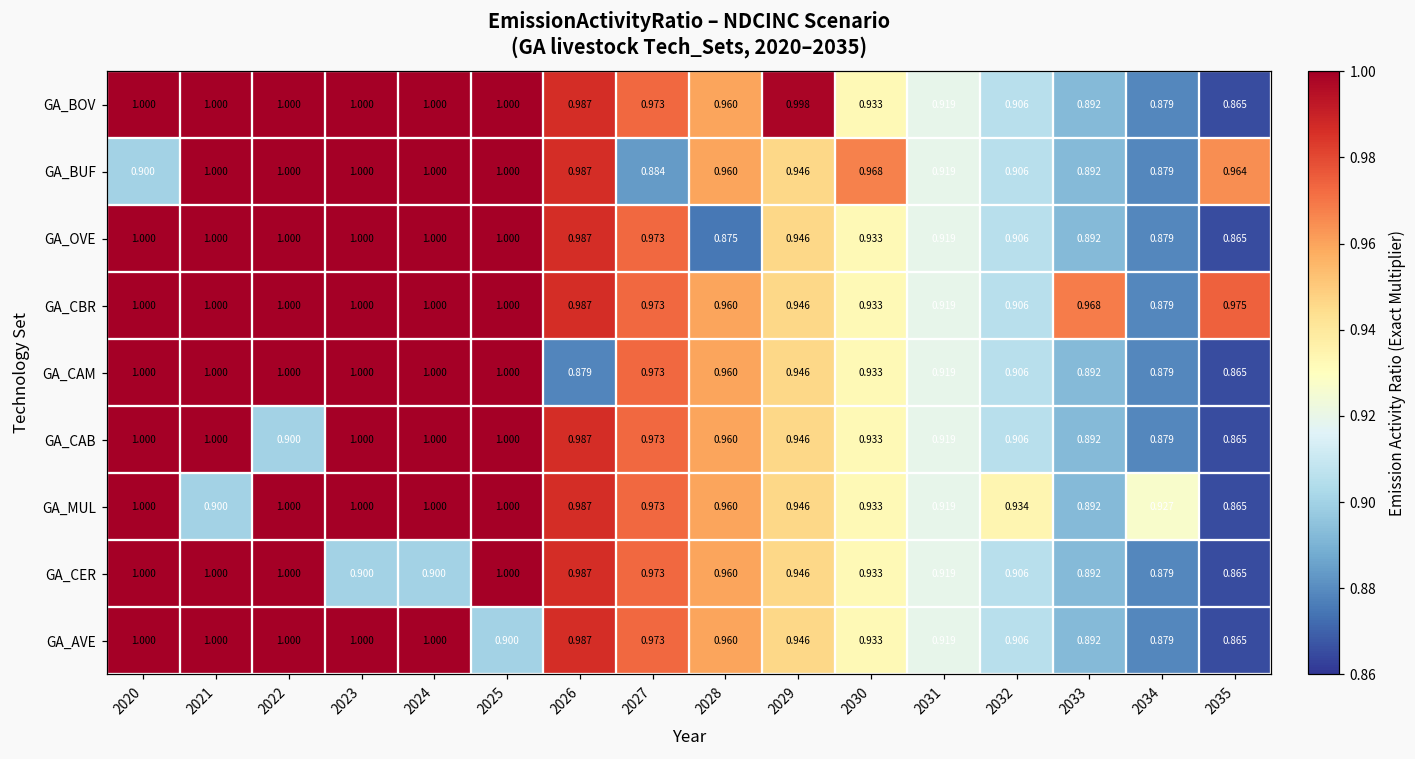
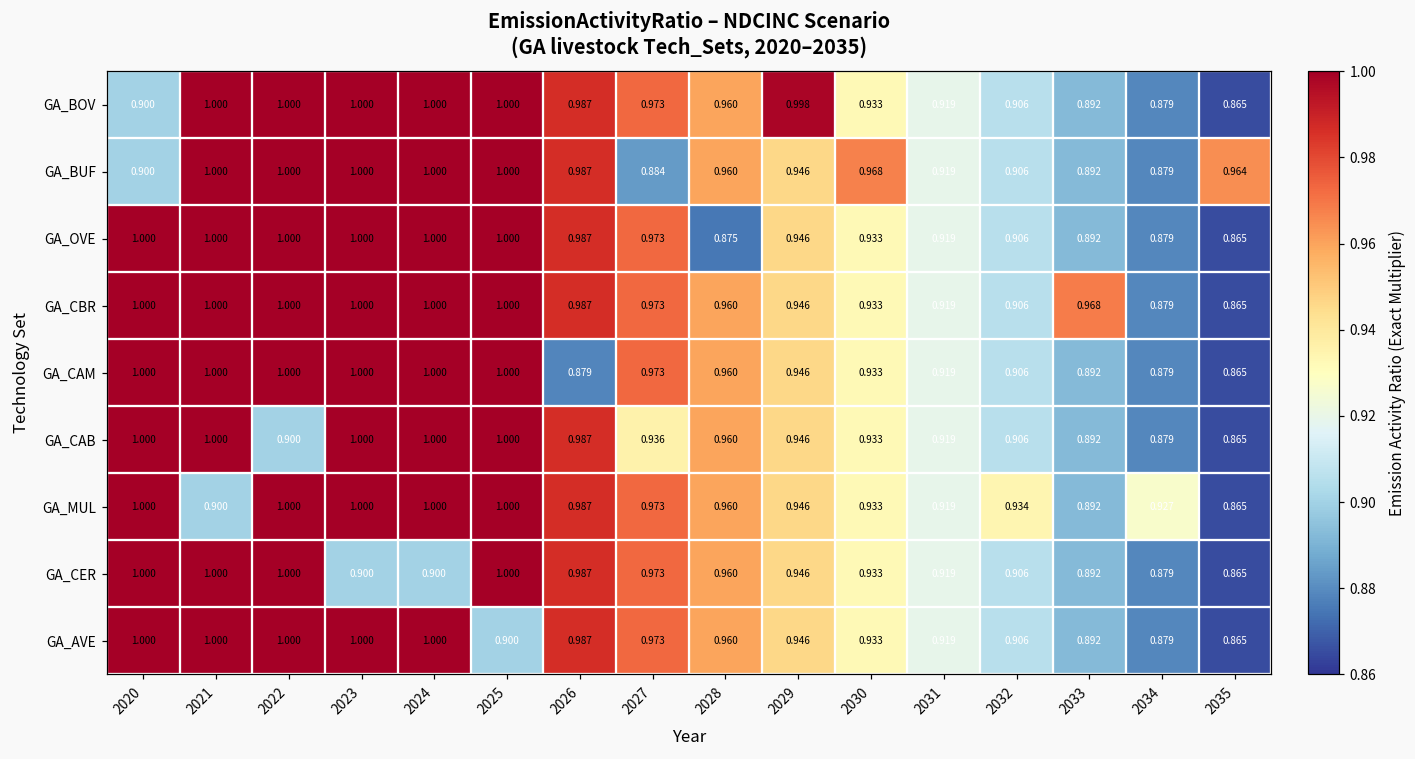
GA_BOV, 2020: 1.000 -> 0.900
GA_CBR, 2035: 0.975 -> 0.865
GA_CAB, 2027: 0.973 -> 0.936
